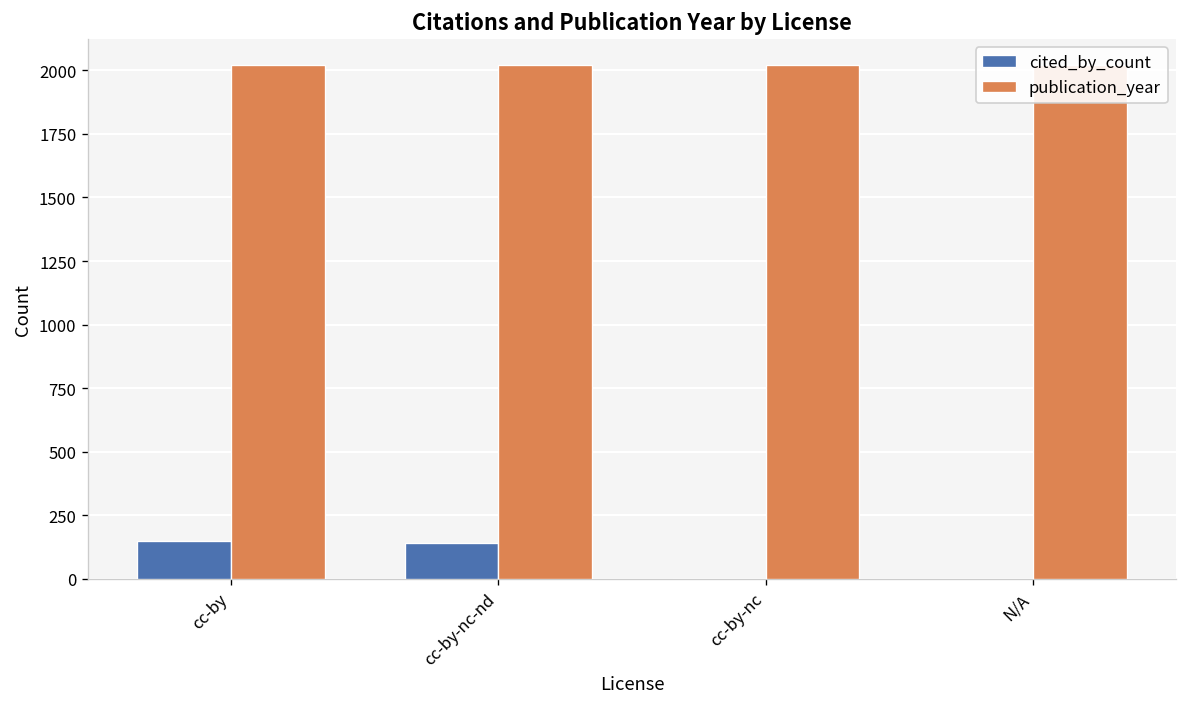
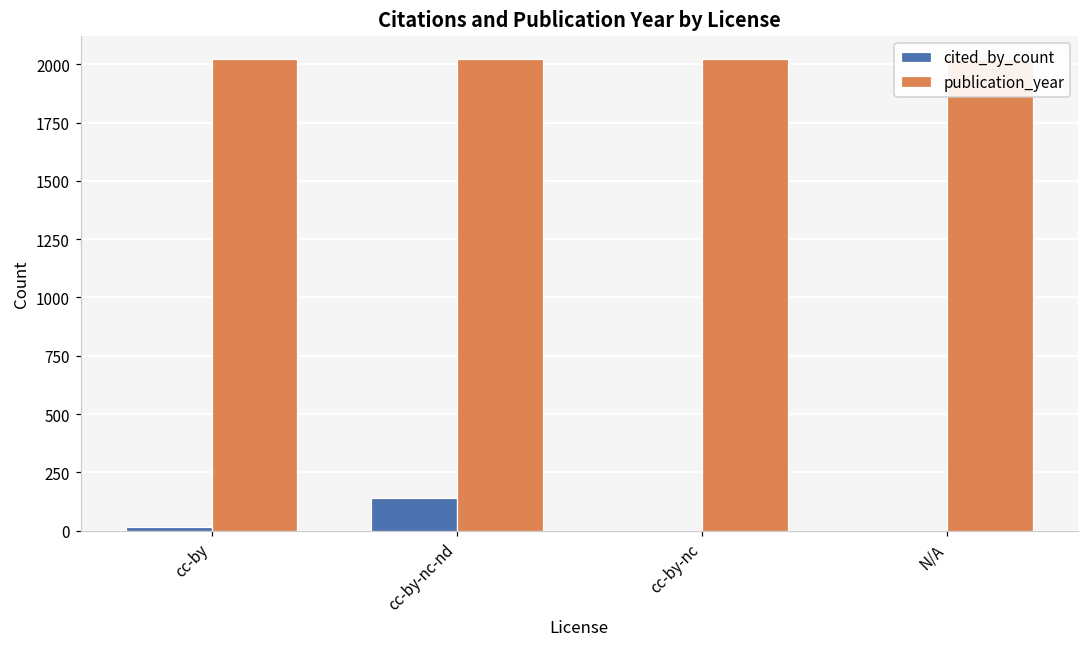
cited_by_count, cc-by: 150 -> 20
